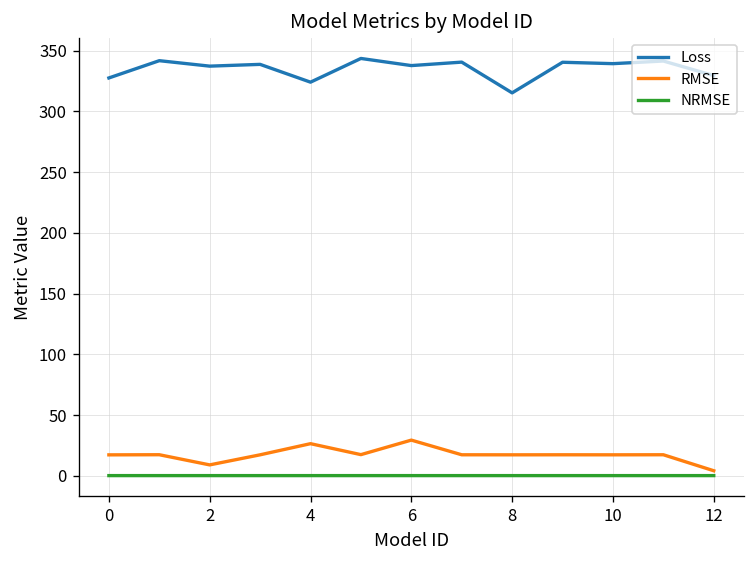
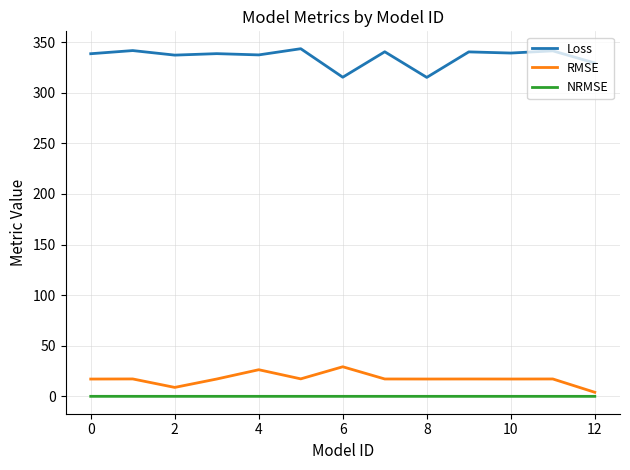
Loss, 0: 327 -> 339
Loss, 4: 324 -> 337
Loss, 6: 338 -> 315
